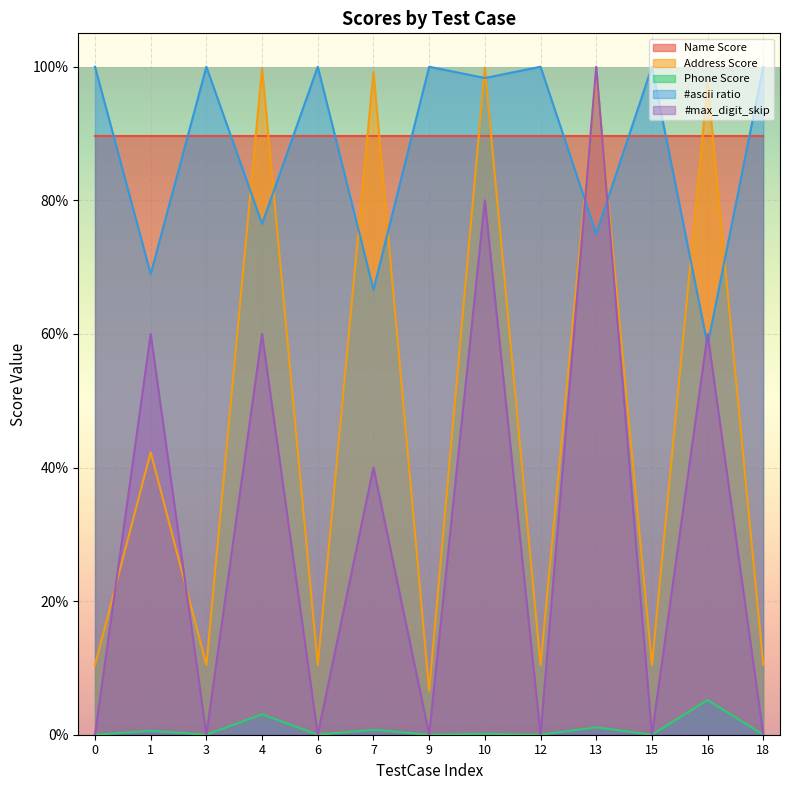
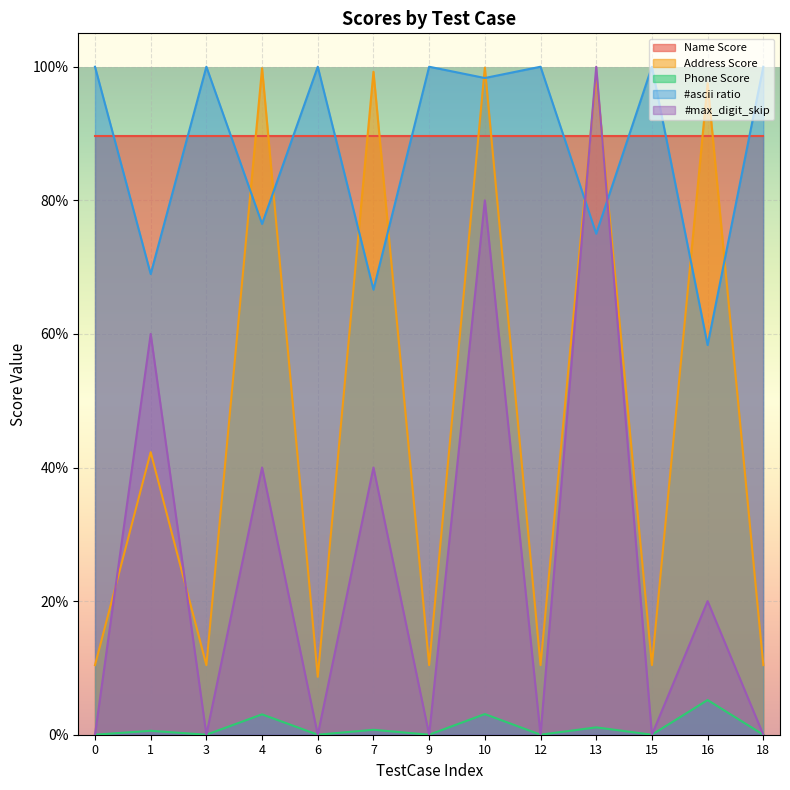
#max_digit_skip, 4: 60% -> 40%
Address Score, 6: 10% -> 9%
Address Score, 9: 7% -> 10%
Phone Score, 10: 0% -> 3%
#max_digit_skip, 16: 60% -> 20%
